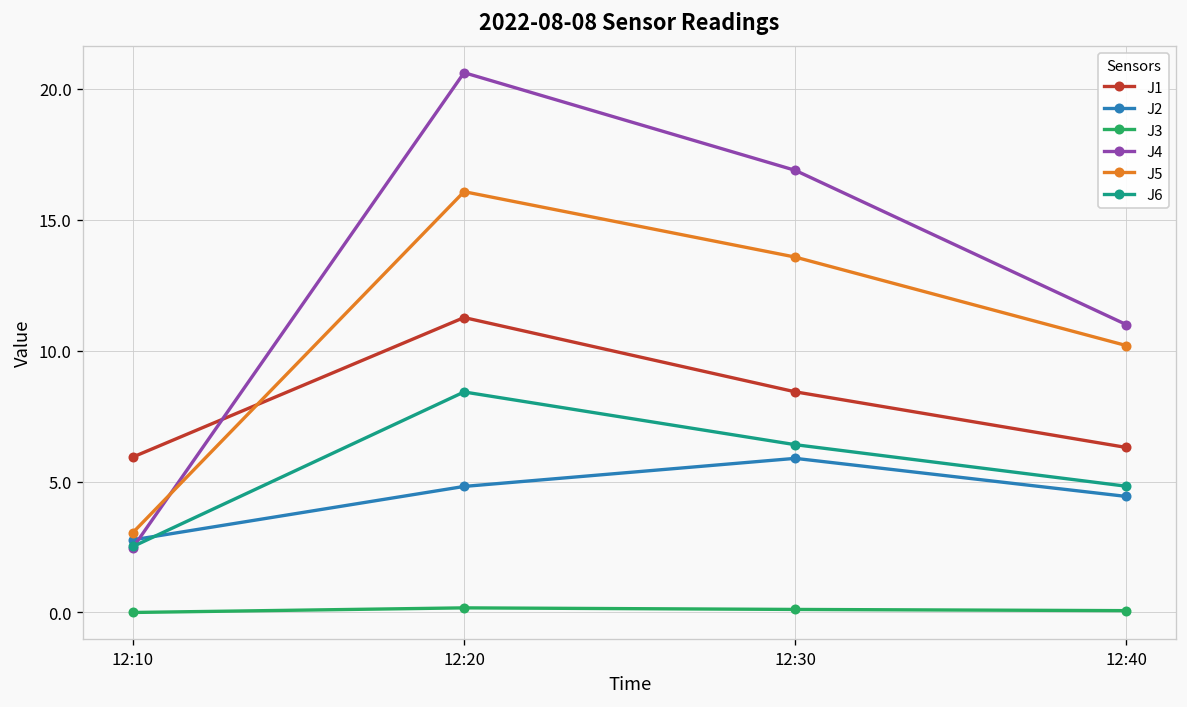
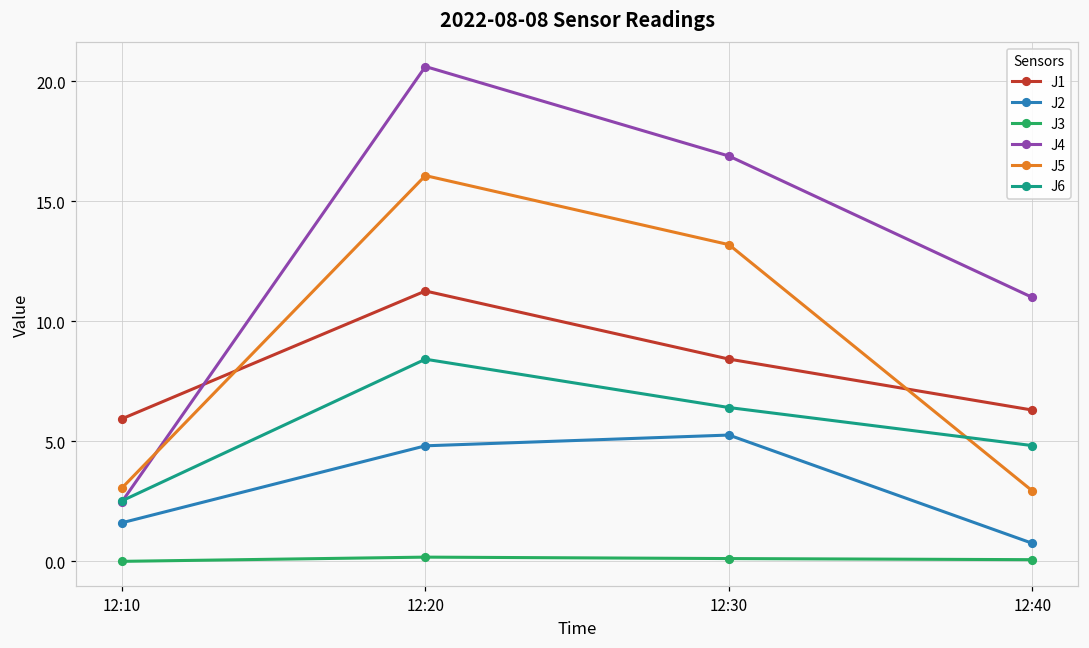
J2, 12:10: 2.8 -> 1.6
J2, 12:30: 5.9 -> 5.3
J5, 12:30: 13.6 -> 13.2
J2, 12:40: 4.4 -> 0.8
J5, 12:40: 10.2 -> 2.9
